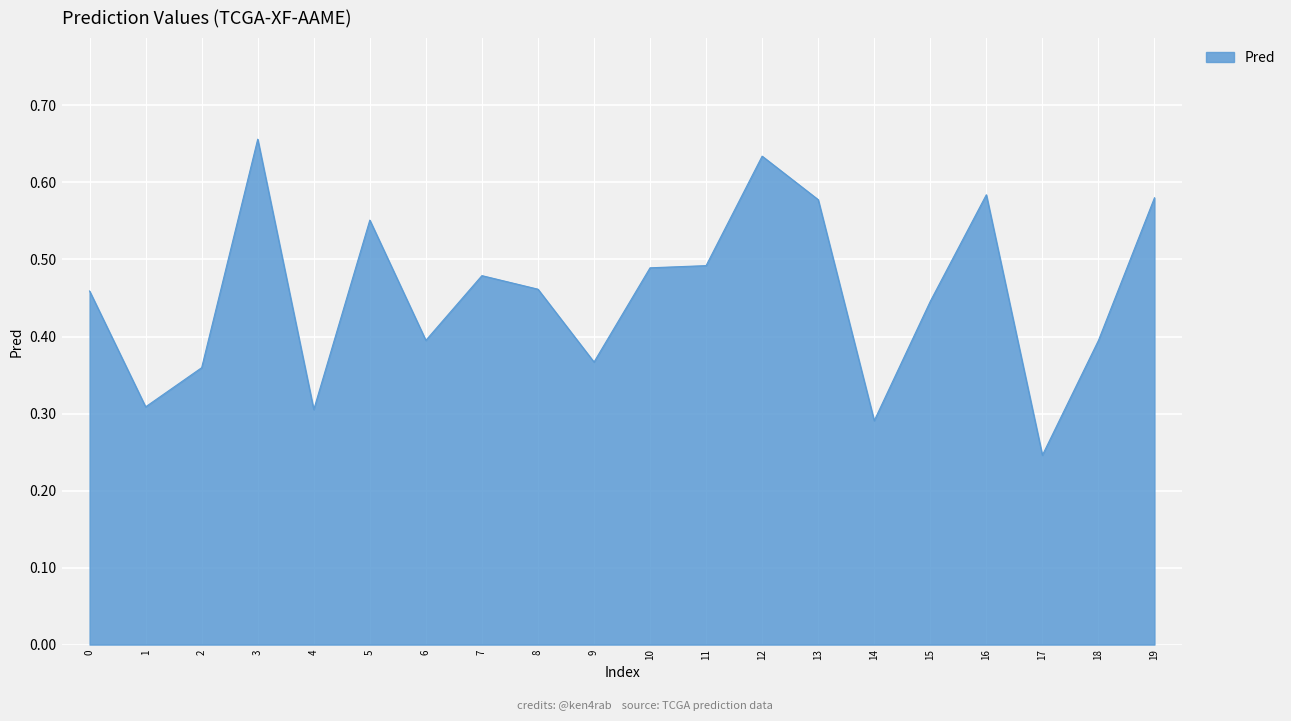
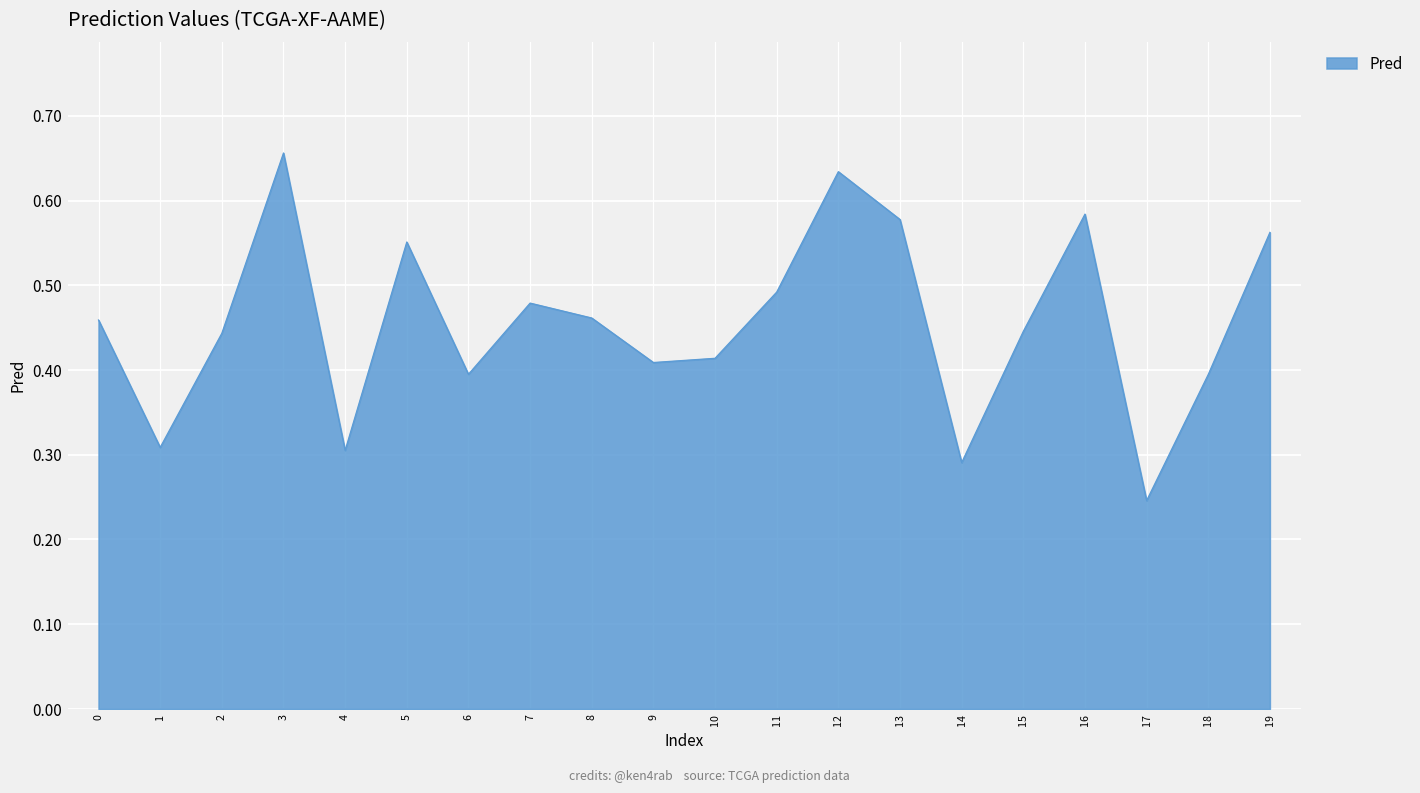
2: 0.36 -> 0.44
9: 0.37 -> 0.41
10: 0.49 -> 0.41
19: 0.58 -> 0.56
